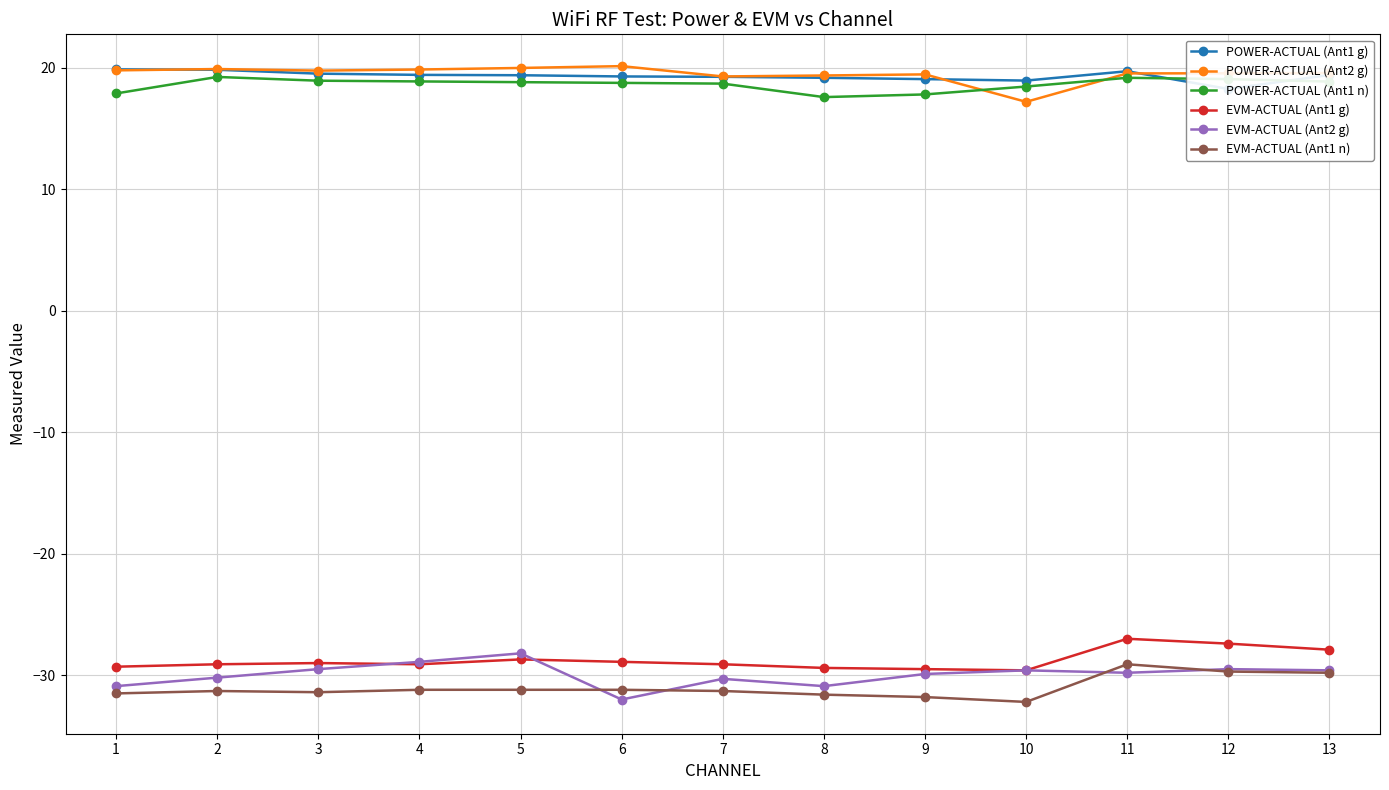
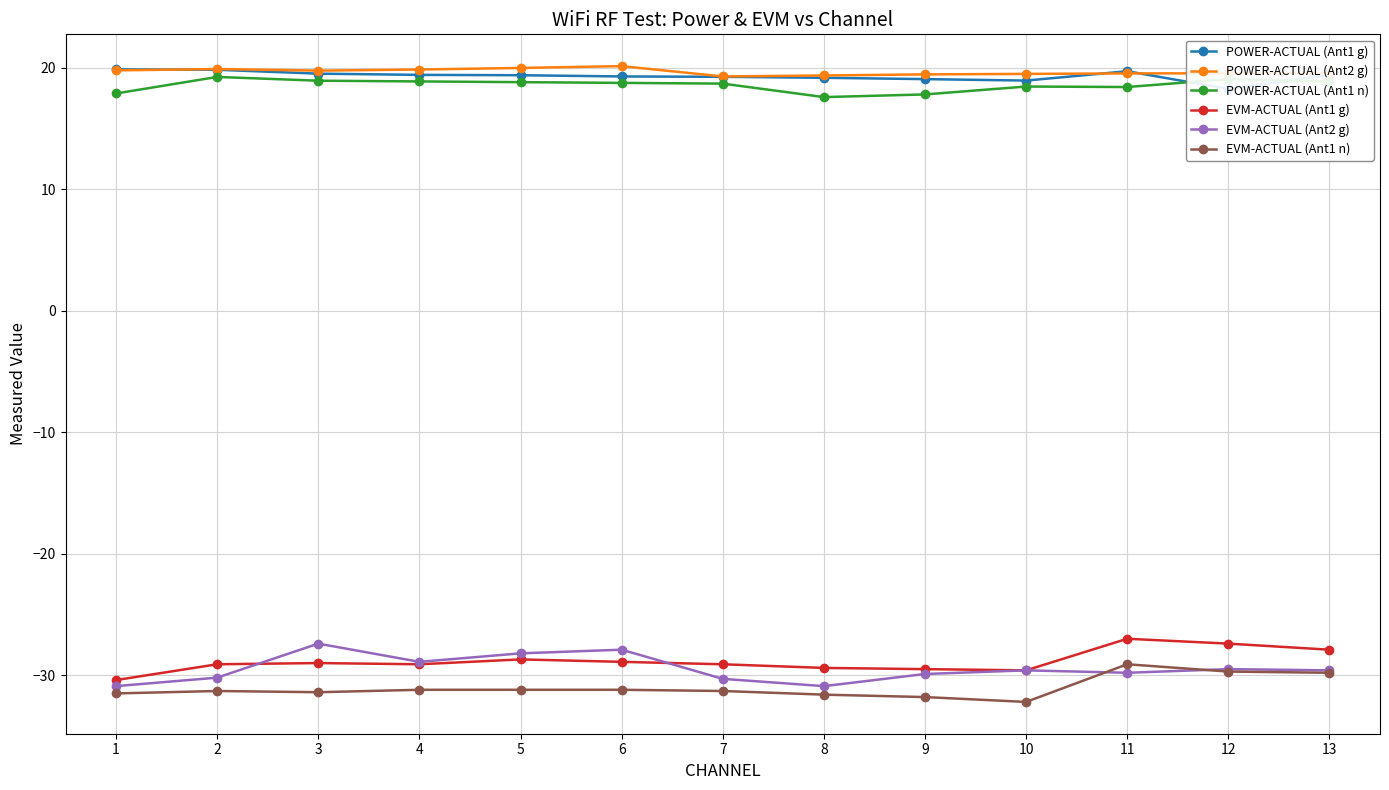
EVM-ACTUAL (Ant1 g), 1: -29.3 -> -30.4
EVM-ACTUAL (Ant2 g), 3: -29.5 -> -27.4
EVM-ACTUAL (Ant2 g), 6: -32.0 -> -27.9
POWER-ACTUAL (Ant2 g), 10: 17.2 -> 19.5
POWER-ACTUAL (Ant1 n), 11: 19.2 -> 18.4
